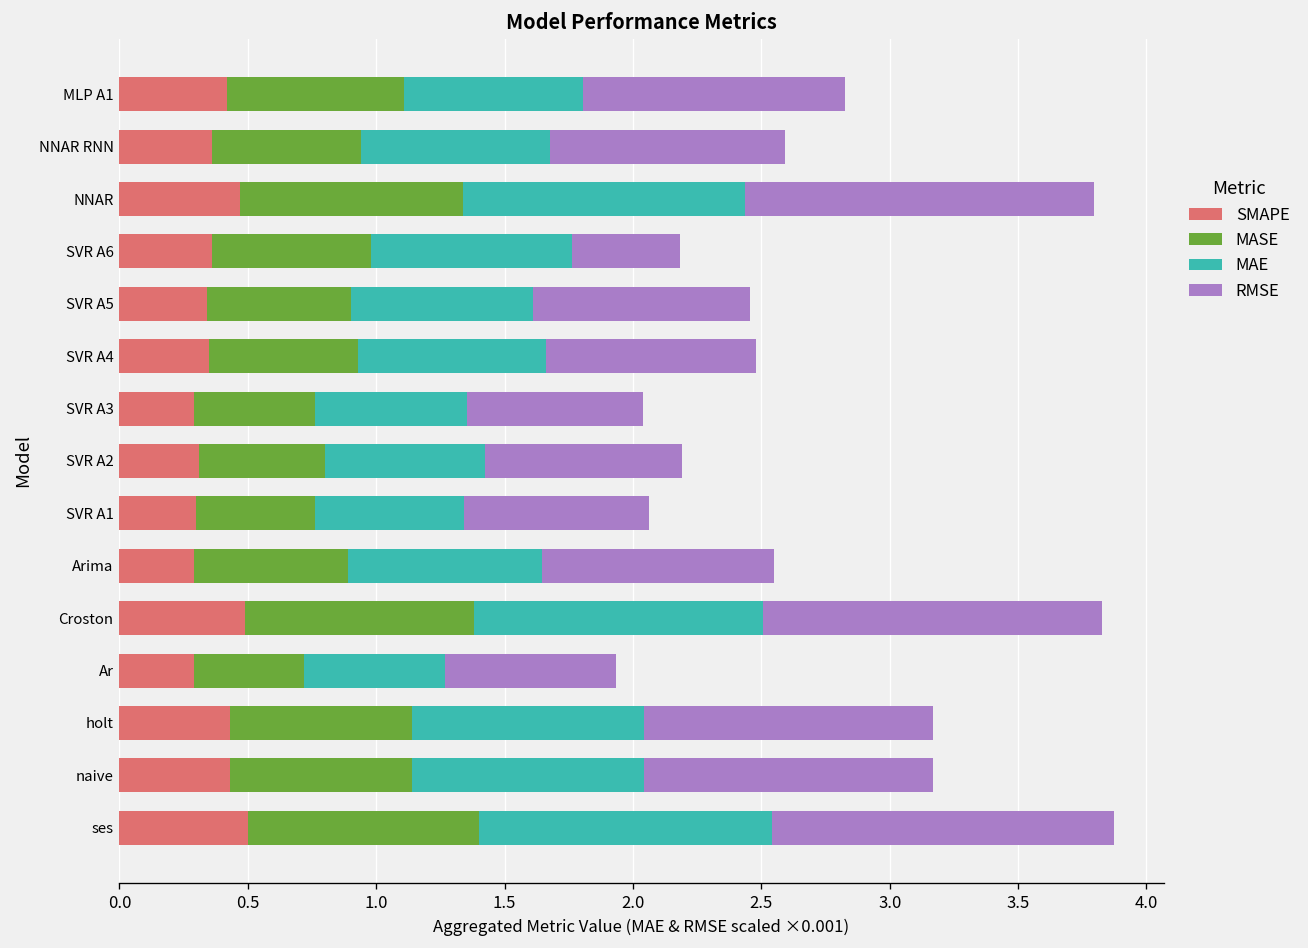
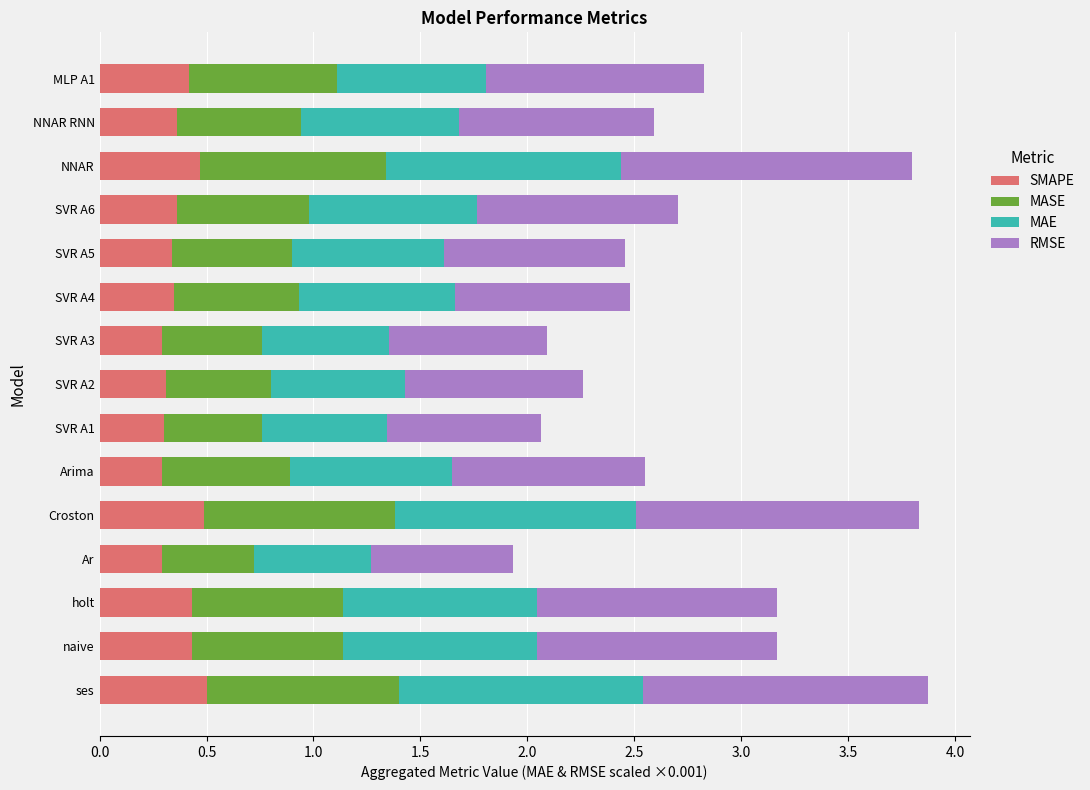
RMSE, SVR A6: 0.42 -> 0.94
RMSE, SVR A3: 0.69 -> 0.74
RMSE, SVR A2: 0.76 -> 0.83
